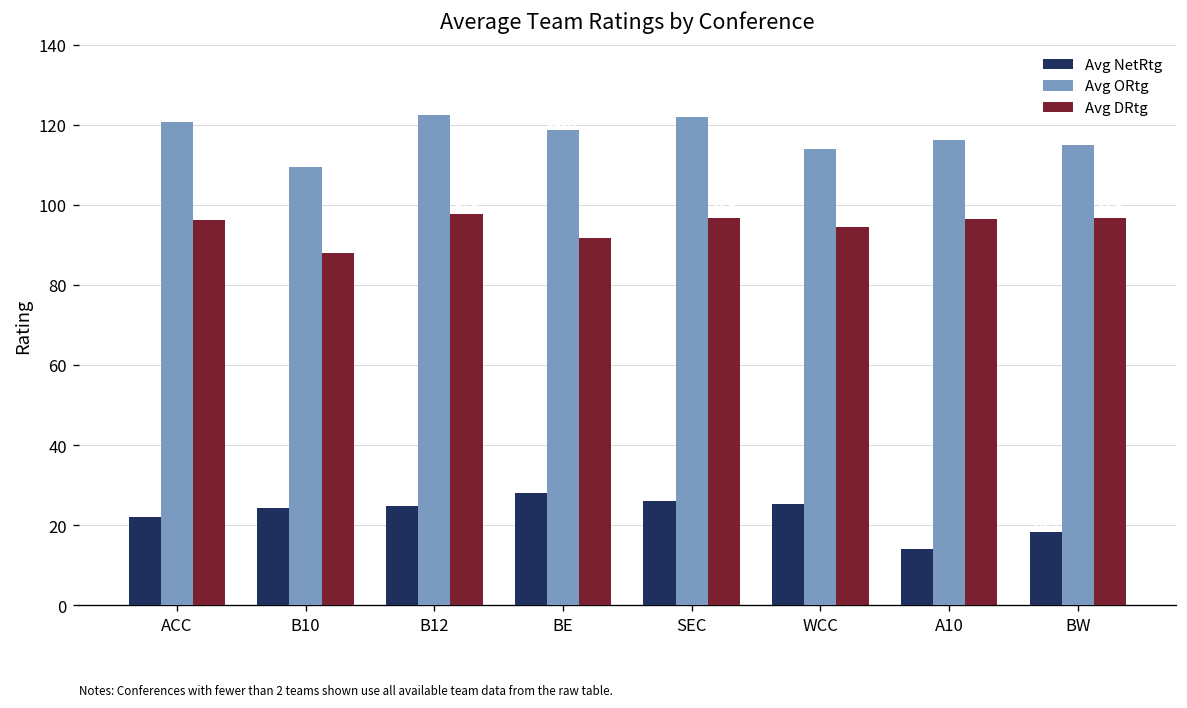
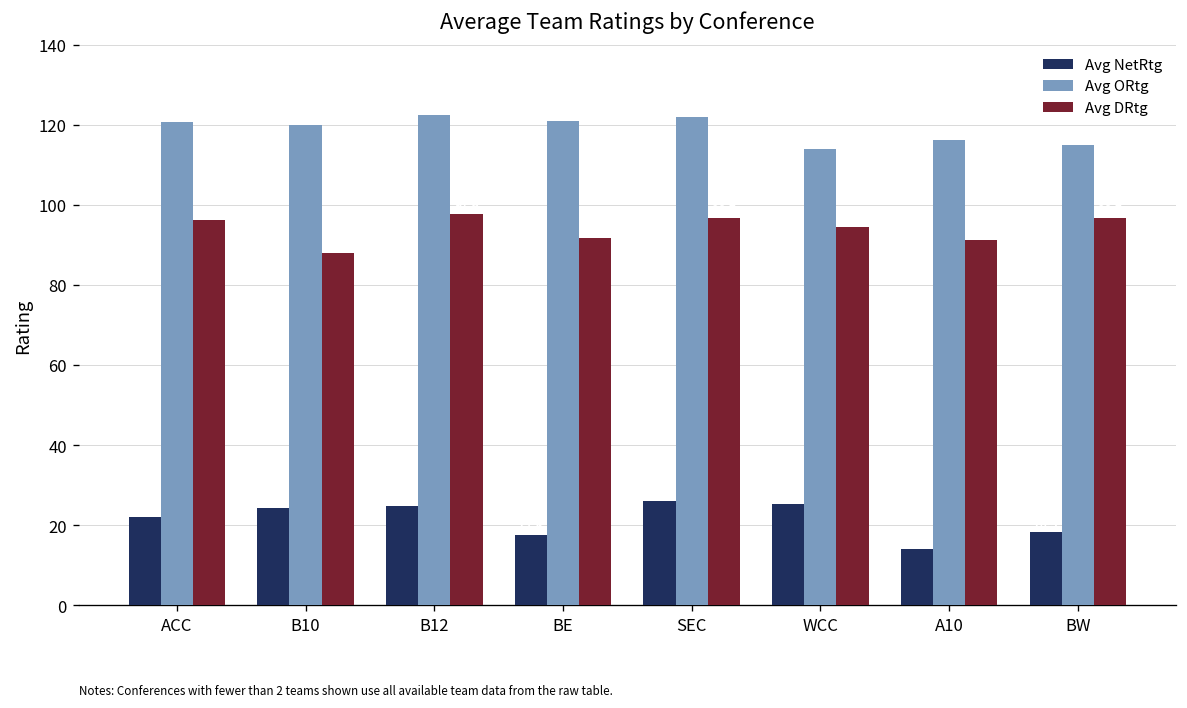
Avg ORtg, B10: 109 -> 120
Avg NetRtg, BE: 28 -> 18
Avg ORtg, BE: 119 -> 121
Avg DRtg, A10: 96 -> 91
